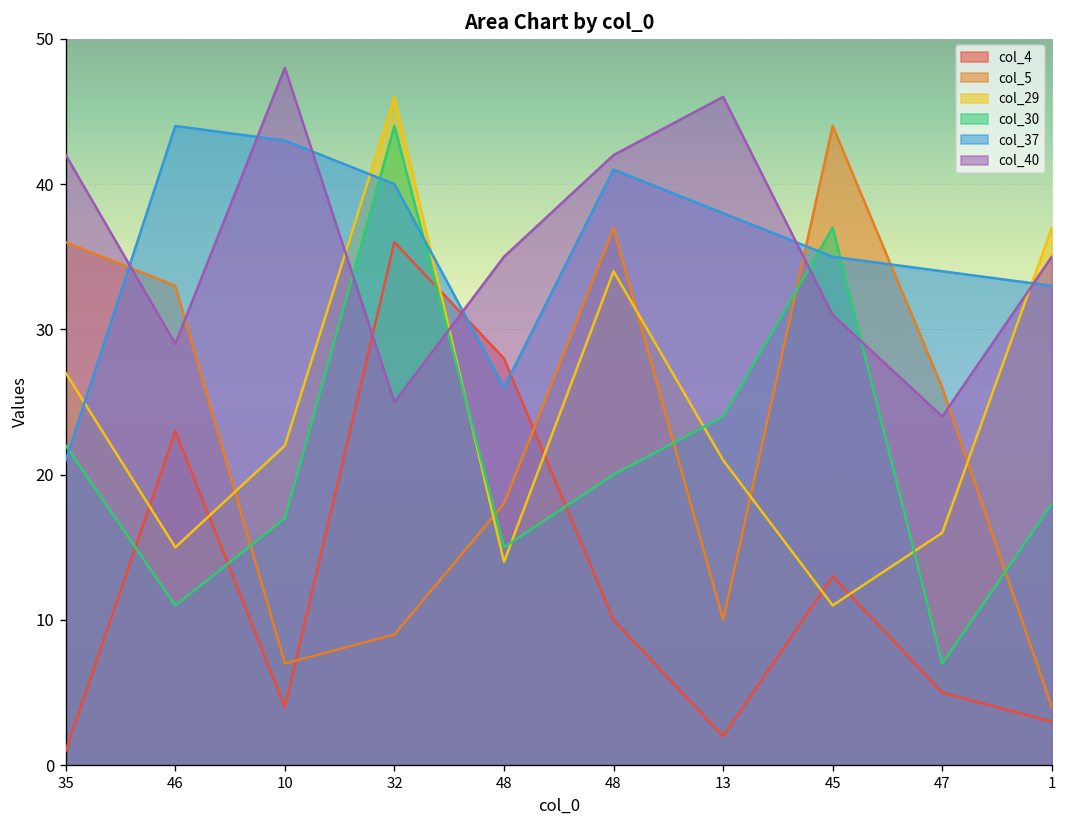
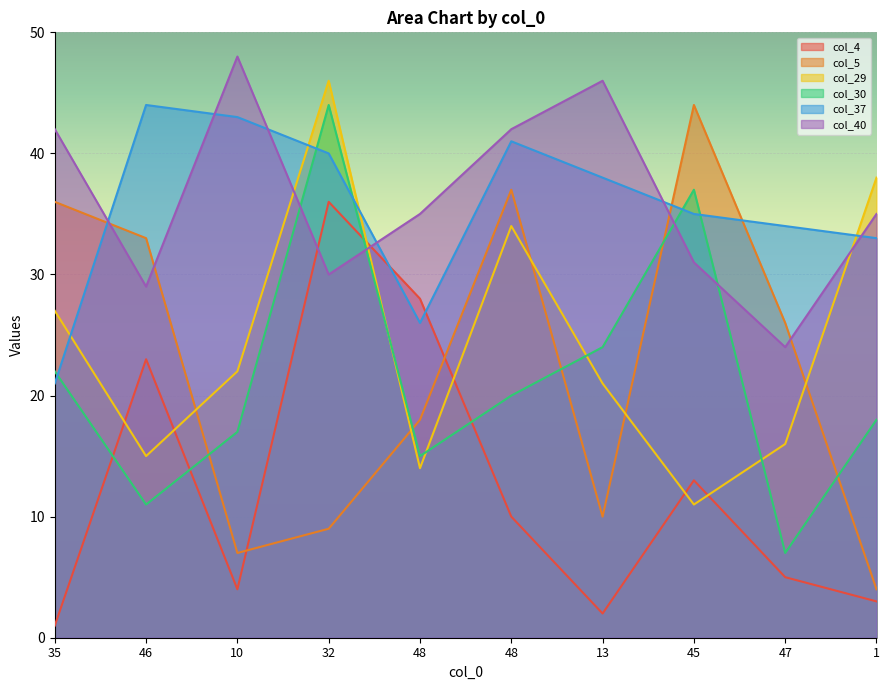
col_40, 32: 25 -> 30
col_29, 1: 37 -> 38
